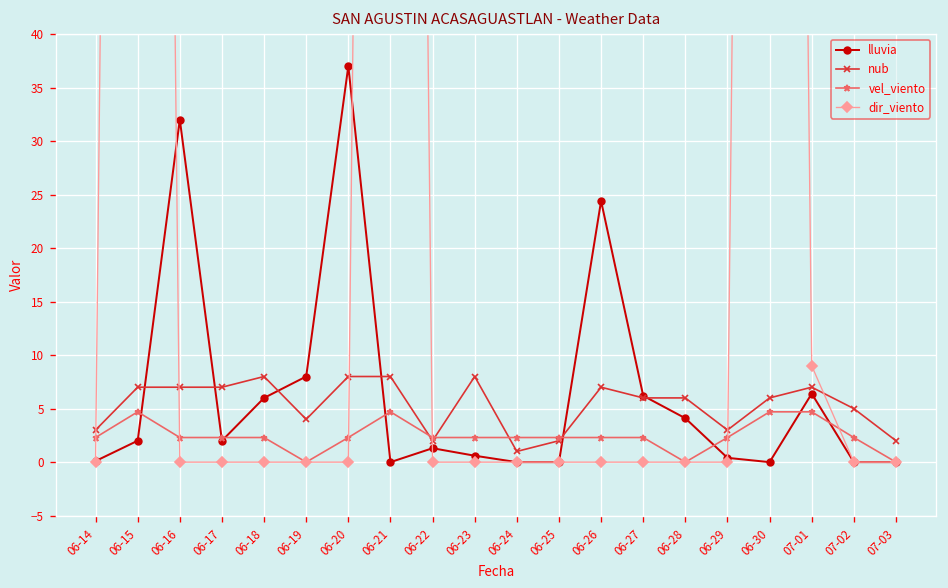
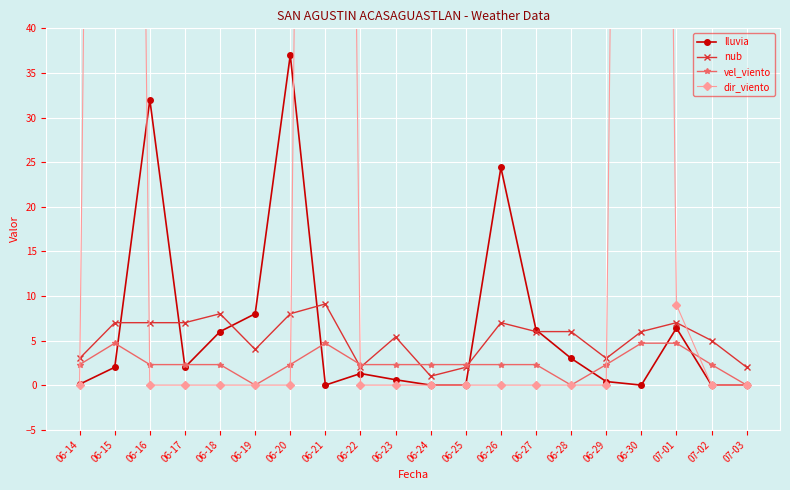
nub, 06-21: 8 -> 9
nub, 06-23: 8 -> 5
lluvia, 06-28: 4 -> 3
